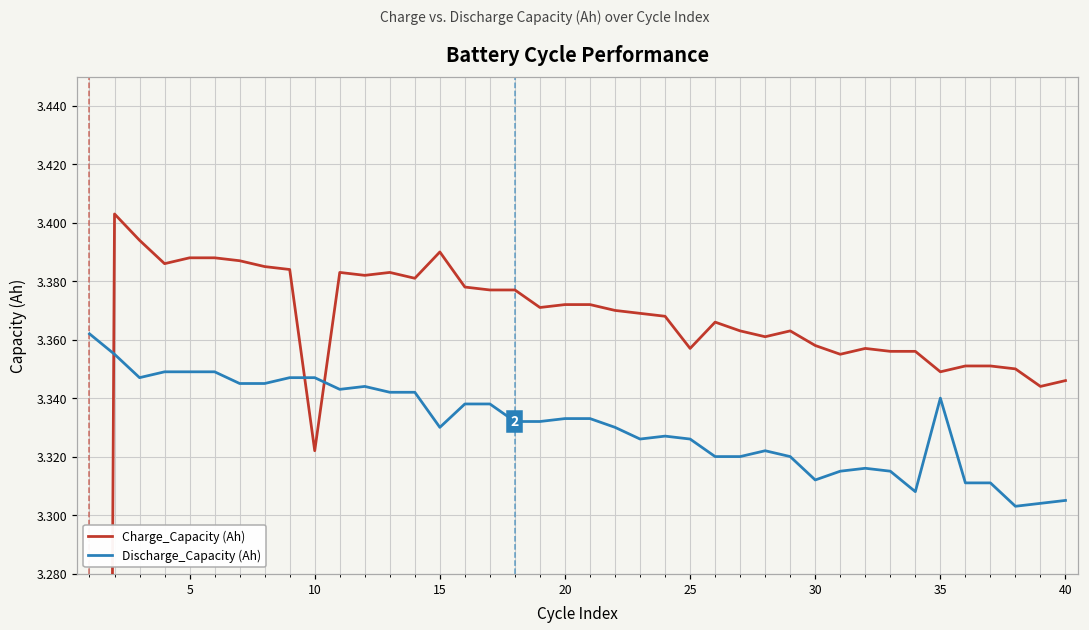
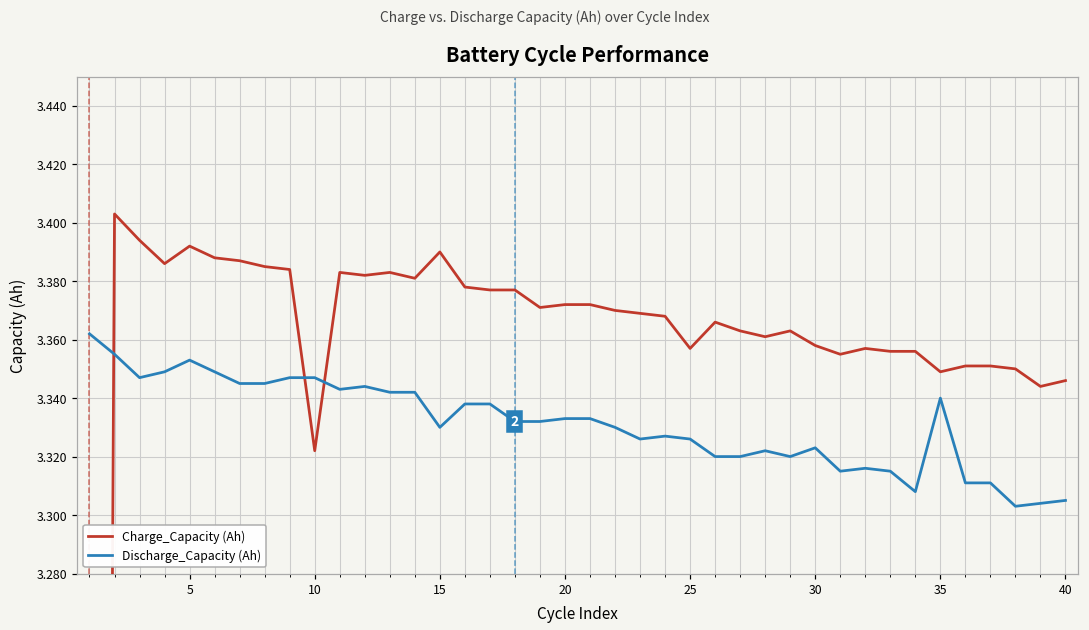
Charge_Capacity (Ah), 5: 3.388 -> 3.392
Discharge_Capacity (Ah), 5: 3.349 -> 3.353
Discharge_Capacity (Ah), 30: 3.312 -> 3.323
